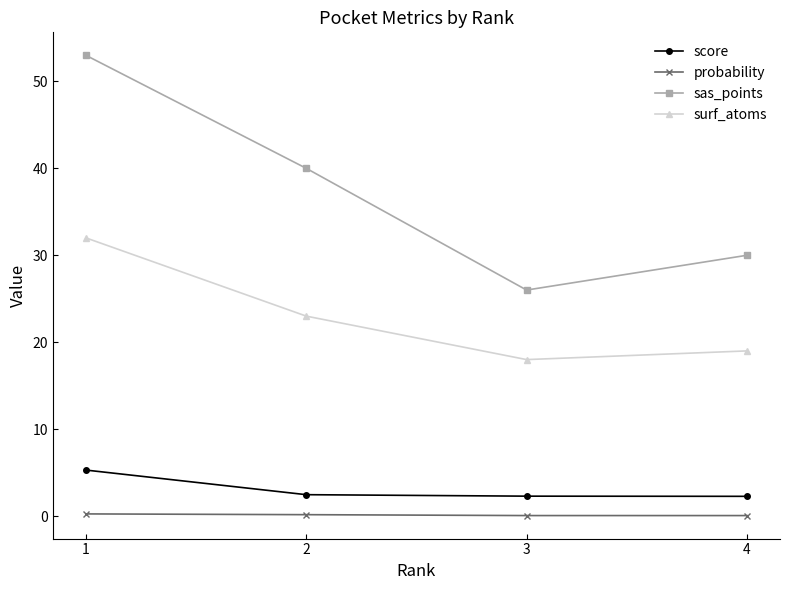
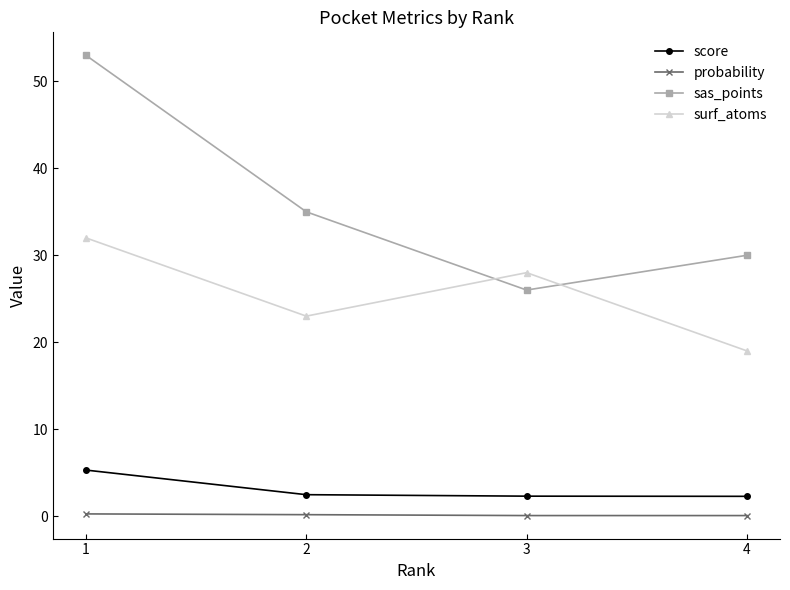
sas_points, 2: 40 -> 35
surf_atoms, 3: 18 -> 28
